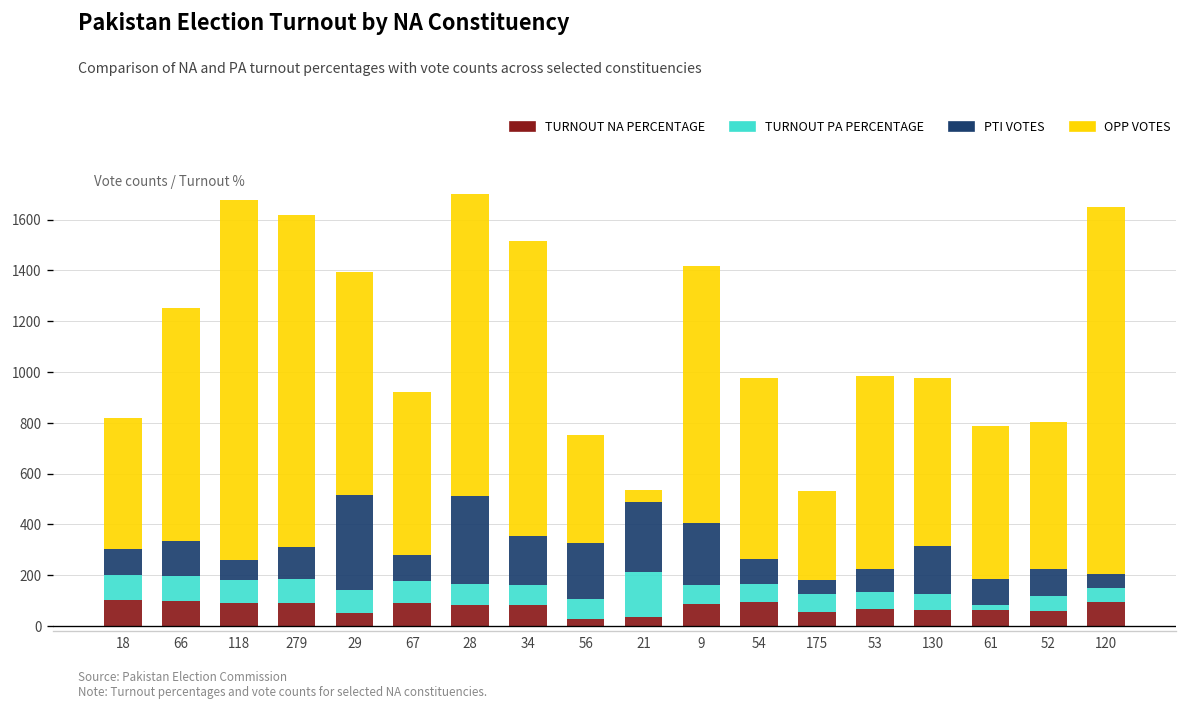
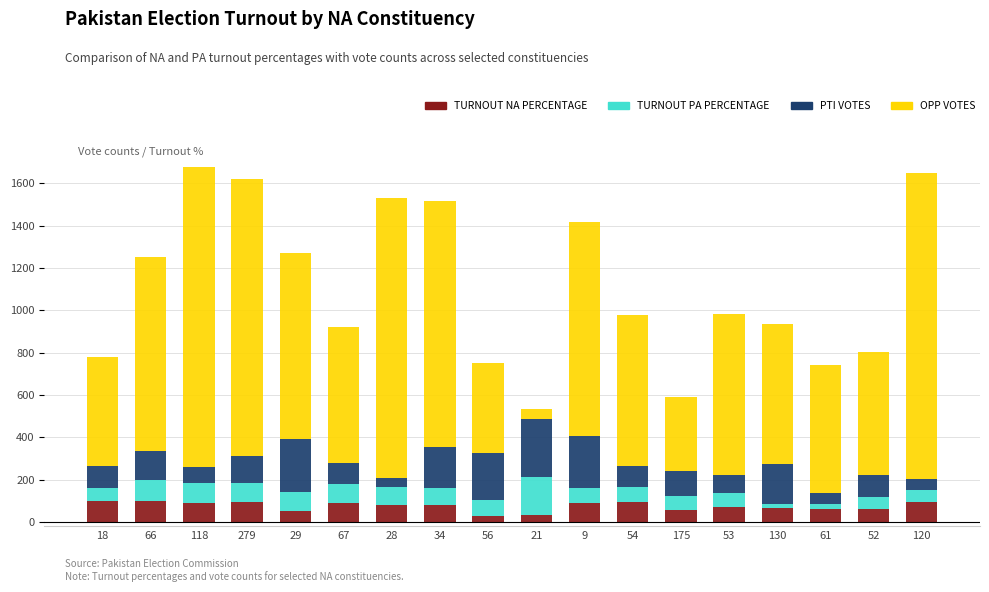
TURNOUT PA PERCENTAGE, 18: 100 -> 60
PTI VOTES, 29: 370 -> 250
PTI VOTES, 28: 350 -> 40
PTI VOTES, 175: 60 -> 120
TURNOUT PA PERCENTAGE, 130: 60 -> 20
PTI VOTES, 61: 100 -> 50
